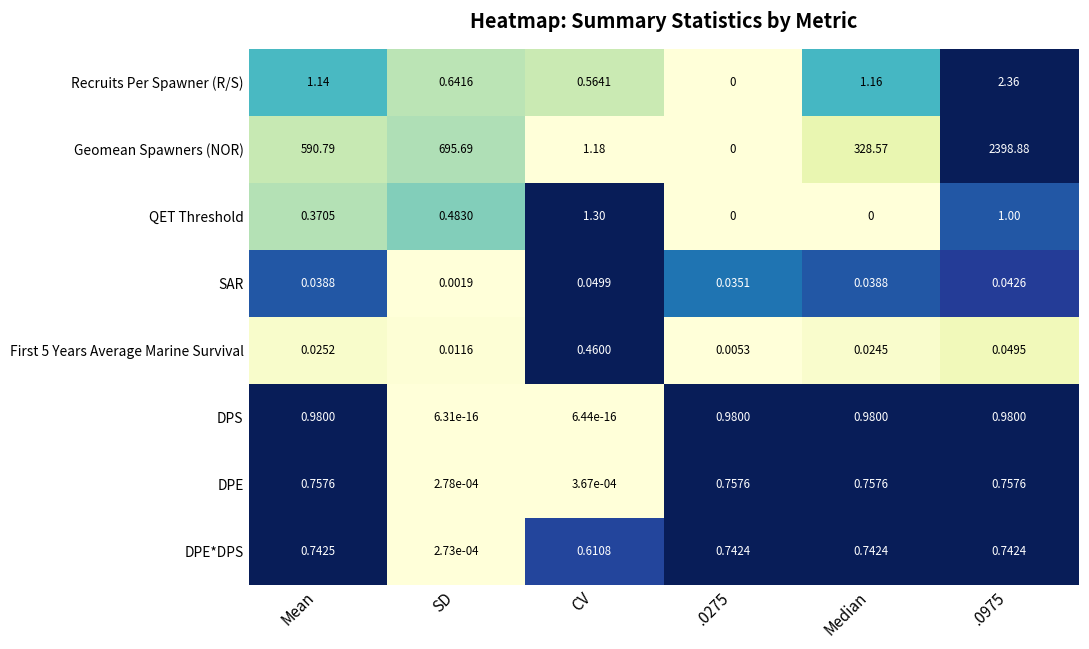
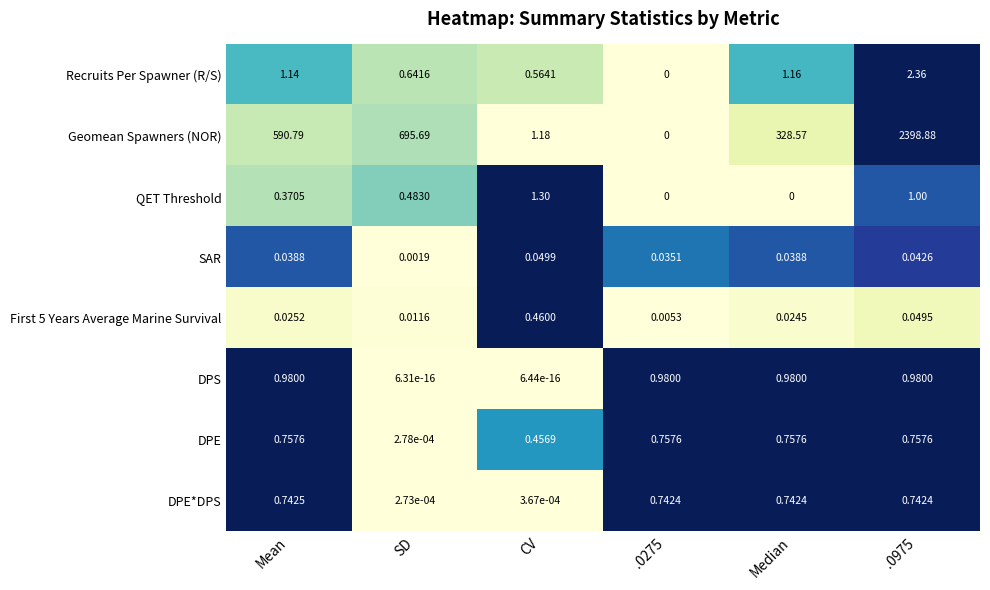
DPE, CV: 3.67e-04 -> 0.4569
DPE*DPS, CV: 0.6108 -> 3.67e-04
